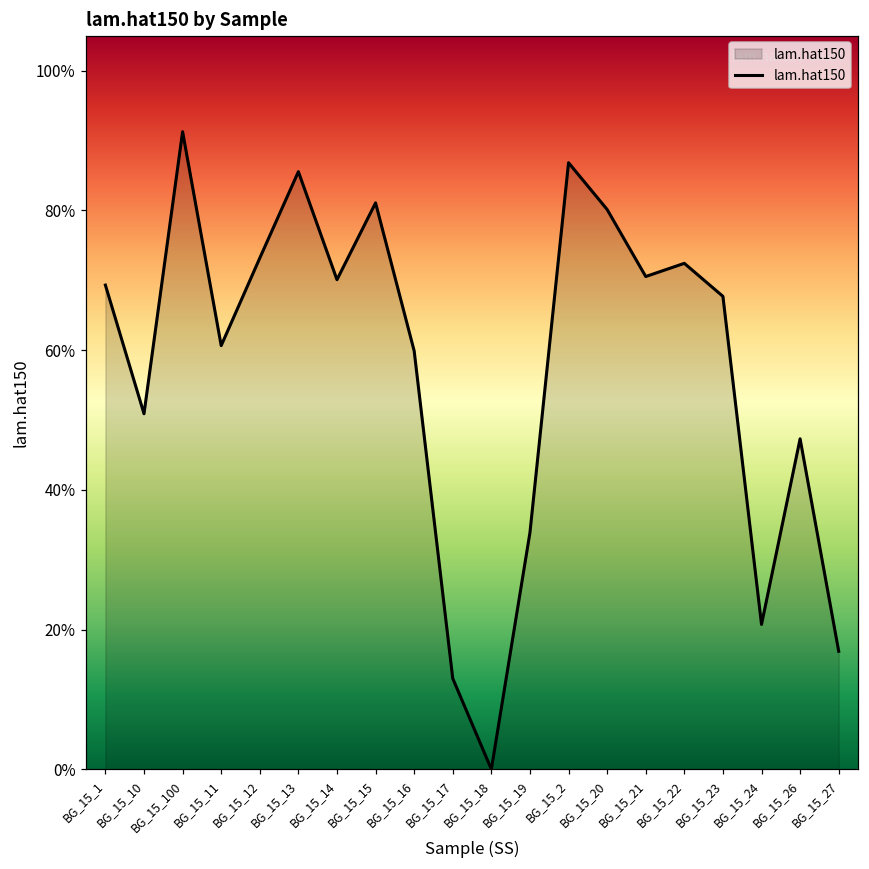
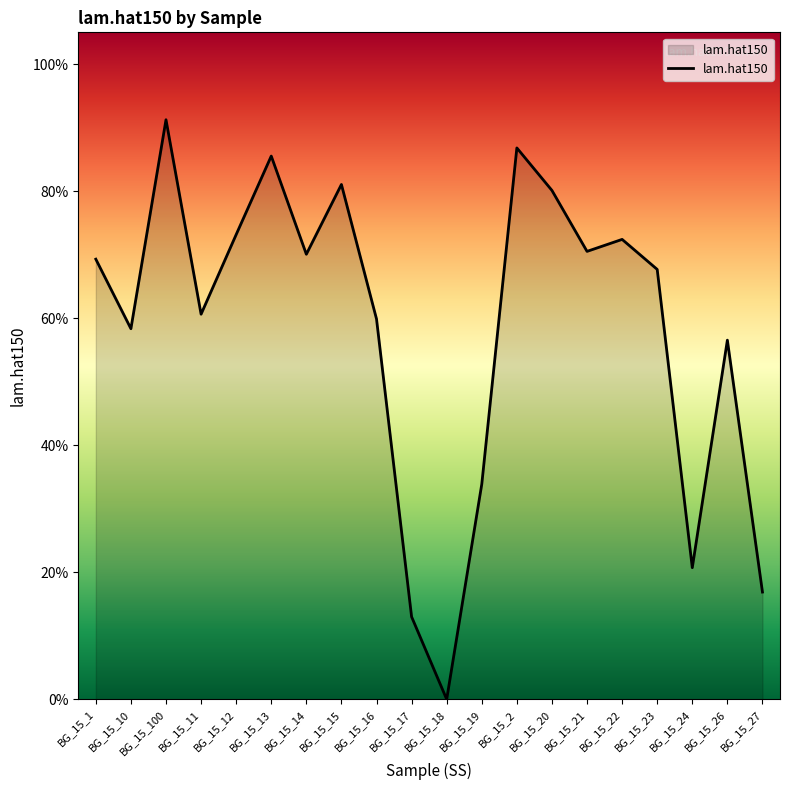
BG_15_10: 51% -> 58%
BG_15_26: 47% -> 57%
